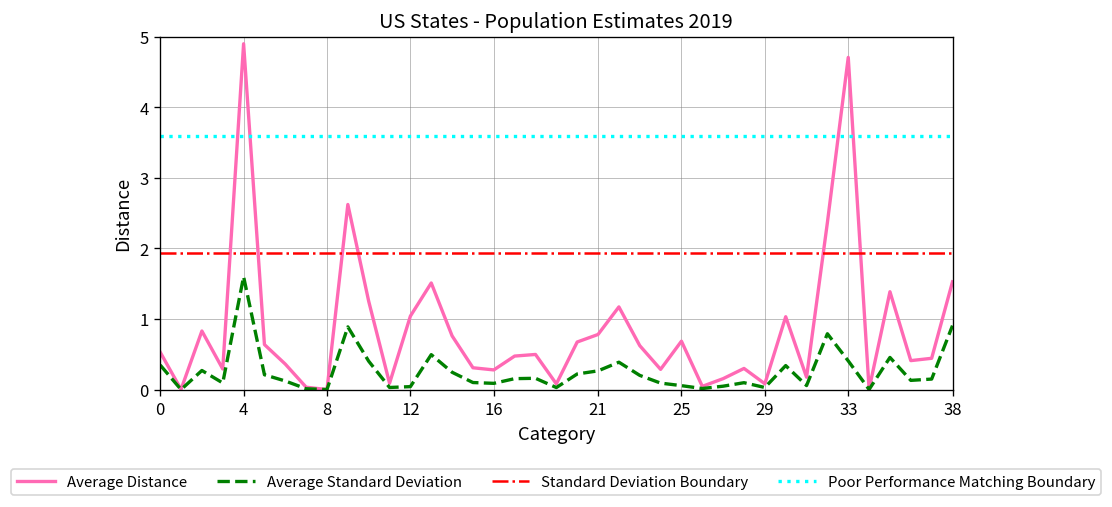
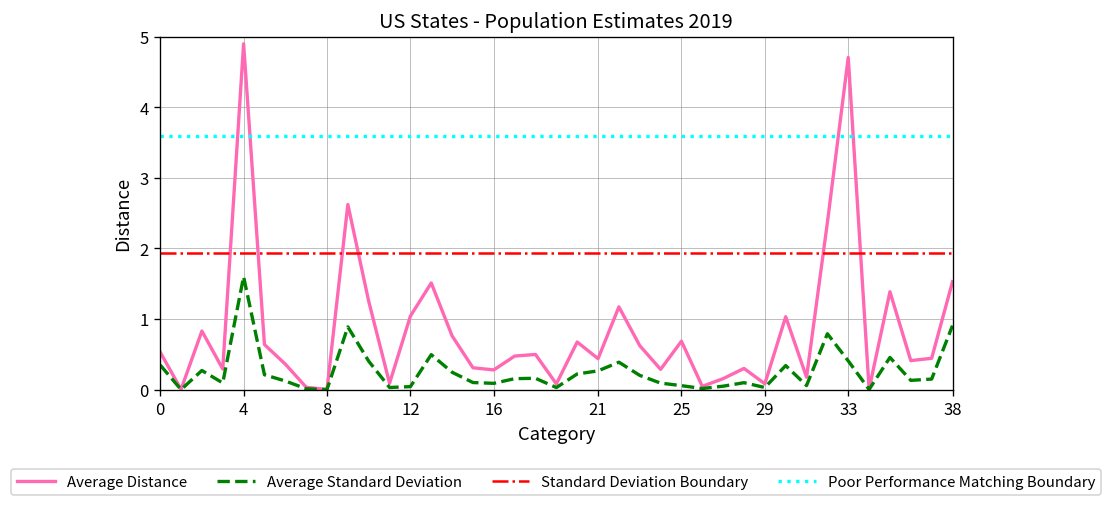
Average Distance, 21: 0.8 -> 0.4
